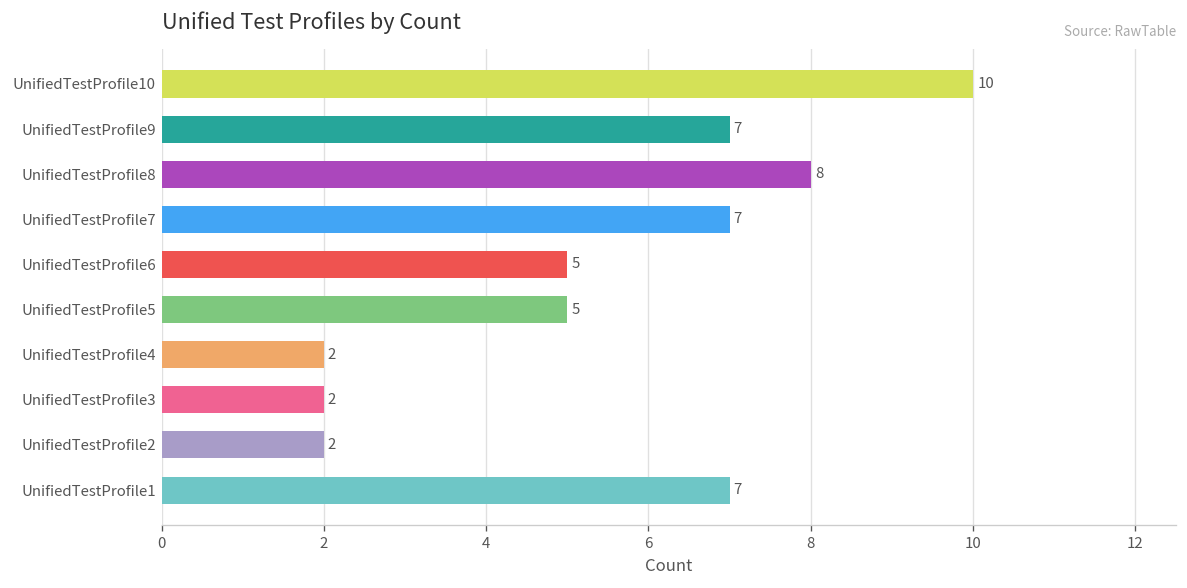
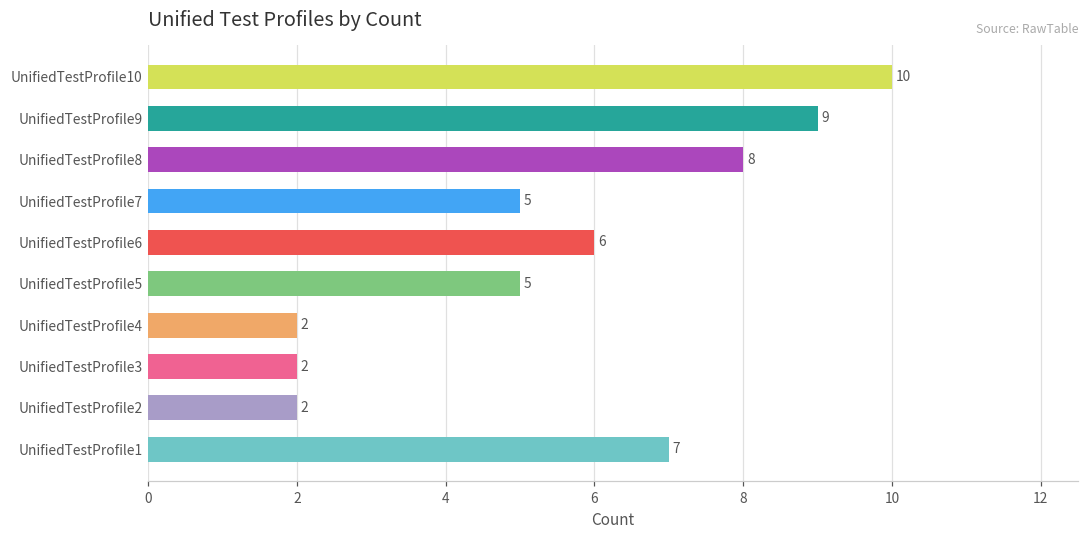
UnifiedTestProfile9: 7 -> 9
UnifiedTestProfile7: 7 -> 5
UnifiedTestProfile6: 5 -> 6
